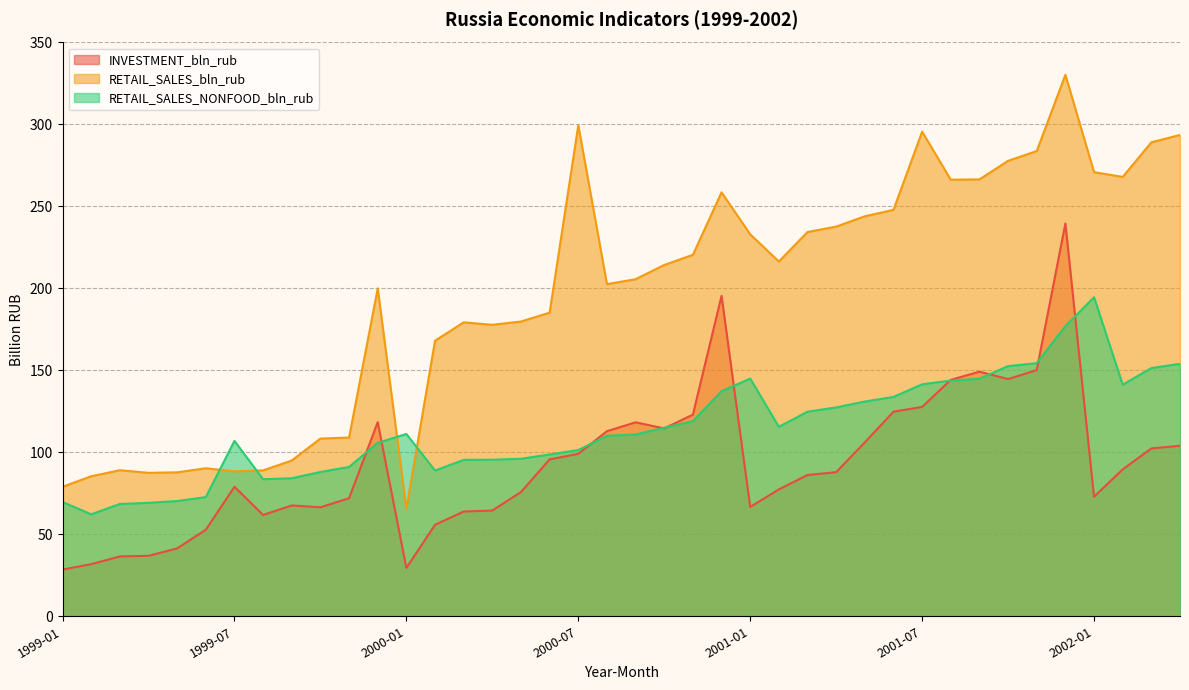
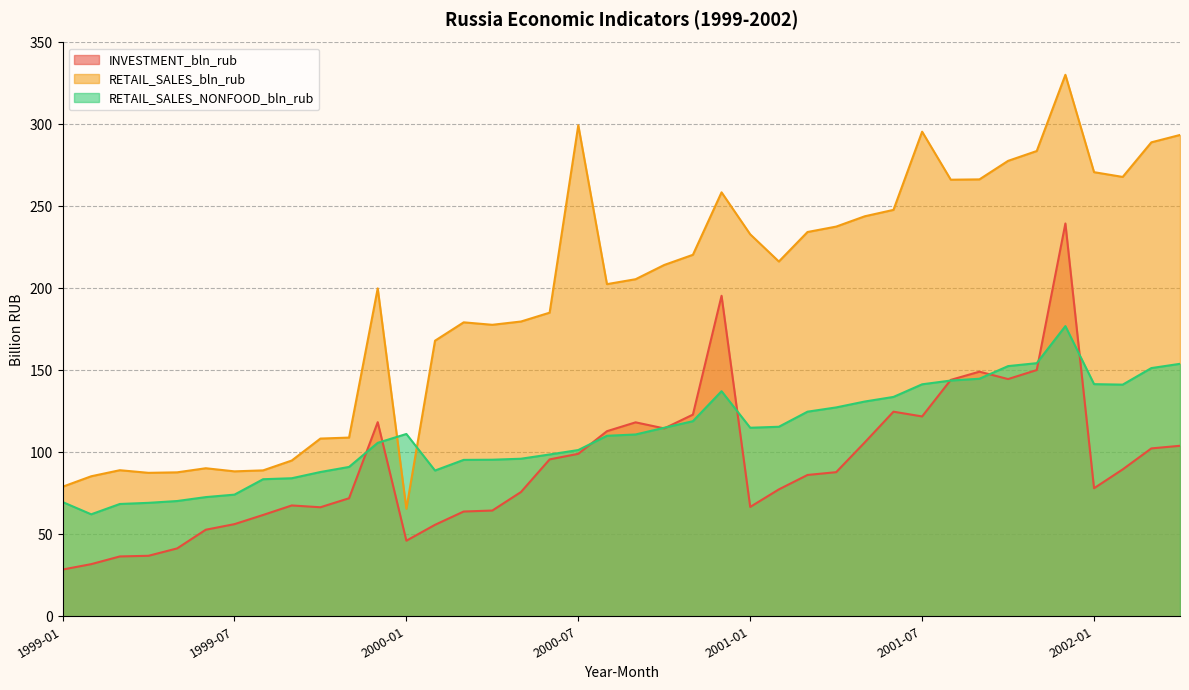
INVESTMENT_bln_rub, 1999-07: 79 -> 56
RETAIL_SALES_NONFOOD_bln_rub, 1999-07: 107 -> 74
INVESTMENT_bln_rub, 2000-01: 30 -> 46
RETAIL_SALES_NONFOOD_bln_rub, 2001-01: 145 -> 115
INVESTMENT_bln_rub, 2001-07: 128 -> 122
INVESTMENT_bln_rub, 2002-01: 73 -> 78
RETAIL_SALES_NONFOOD_bln_rub, 2002-01: 195 -> 142
